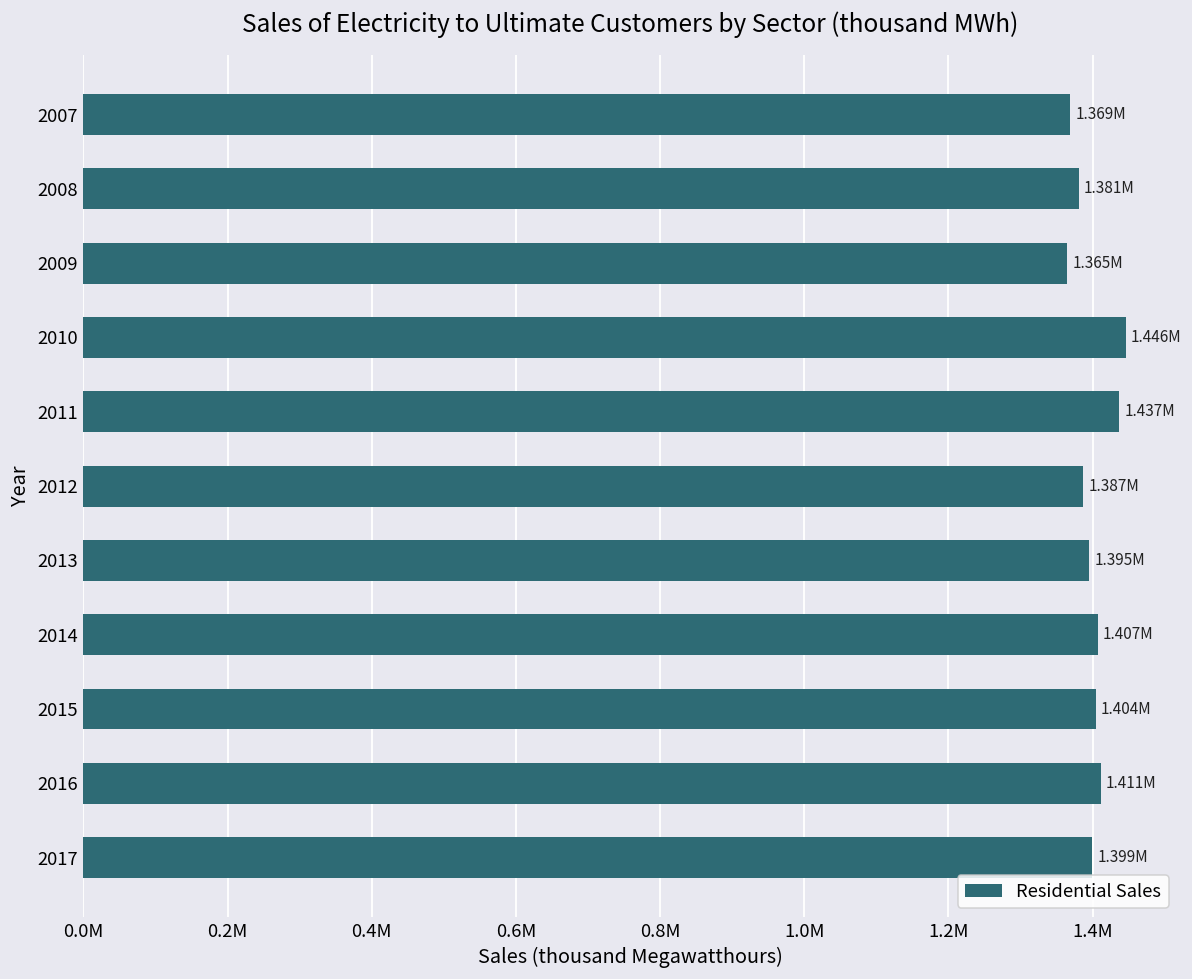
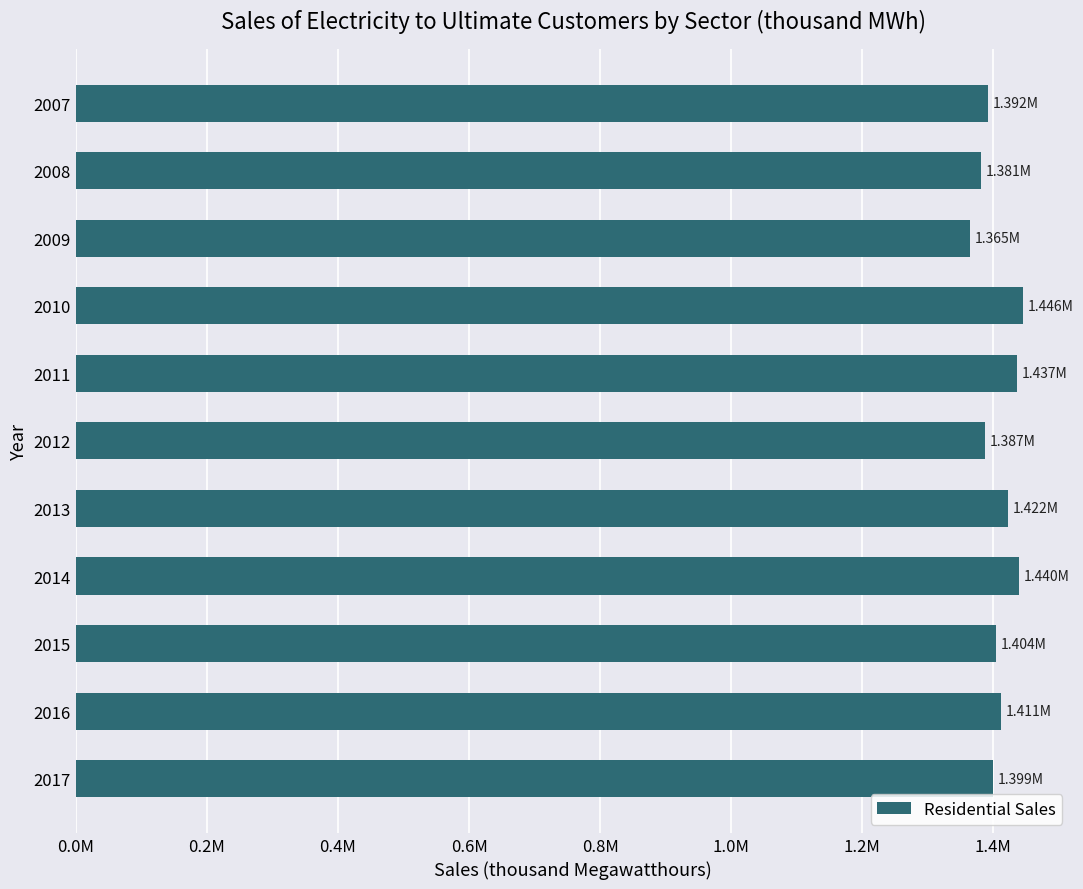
2007: 1.369M -> 1.392M
2013: 1.395M -> 1.422M
2014: 1.407M -> 1.440M
